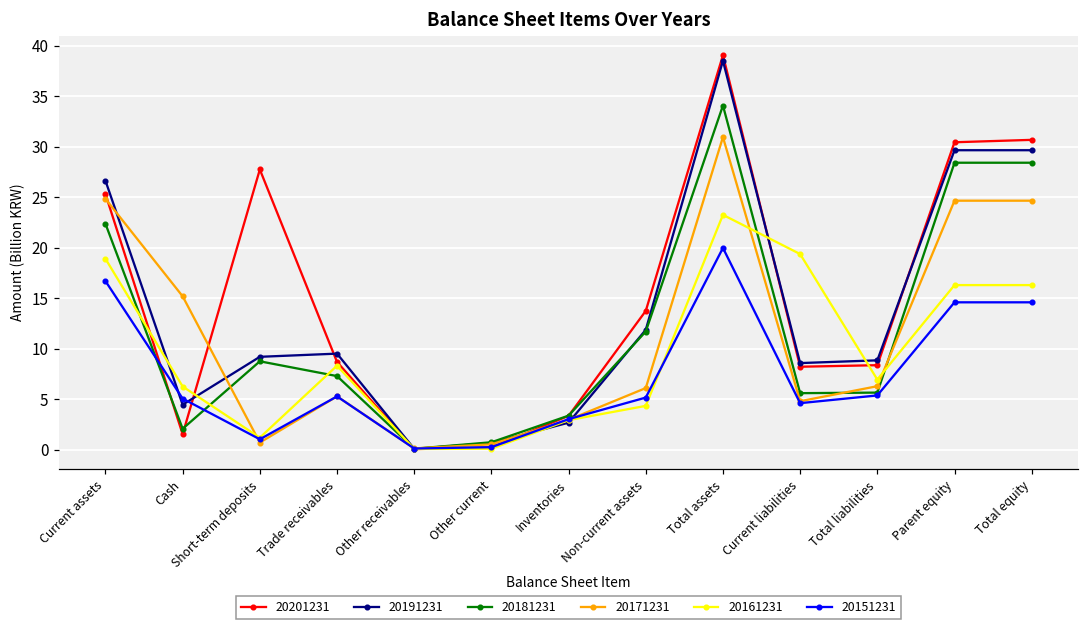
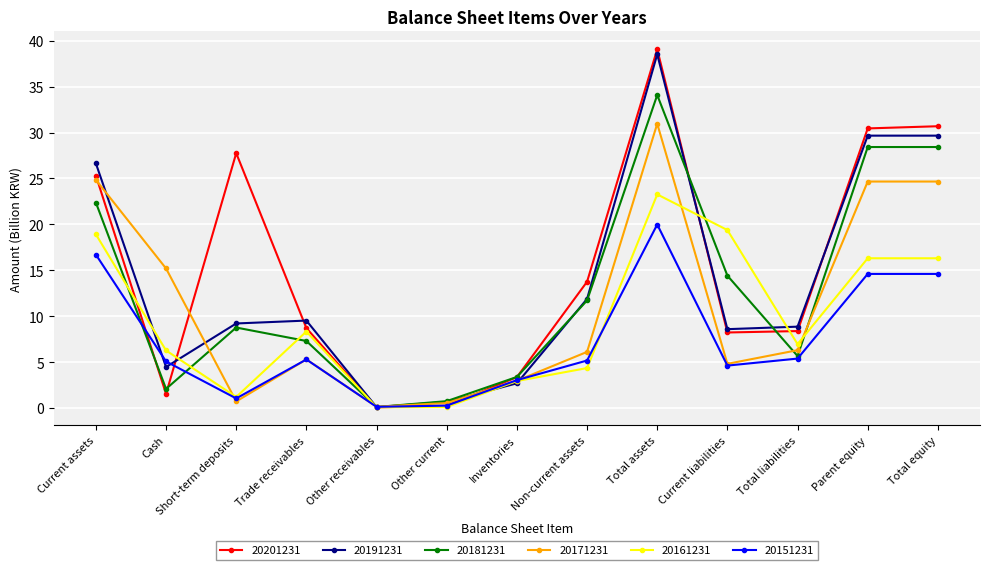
20181231, Current liabilities: 6 -> 14
